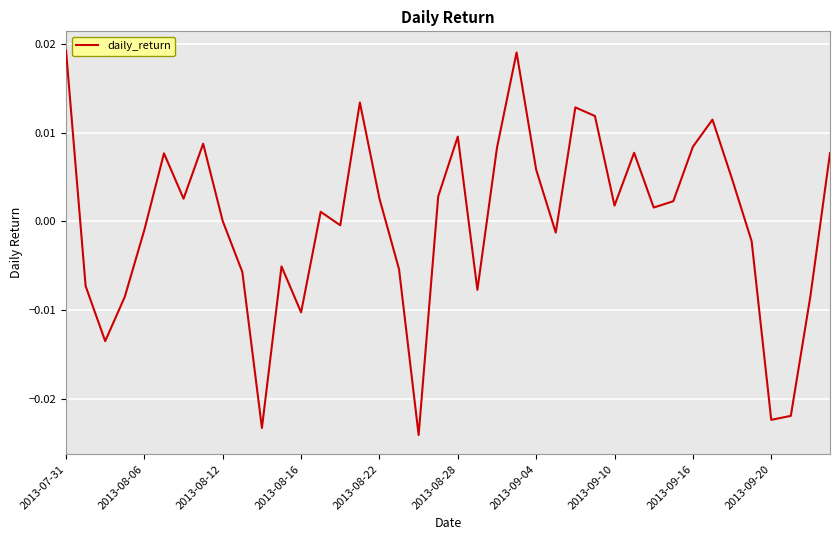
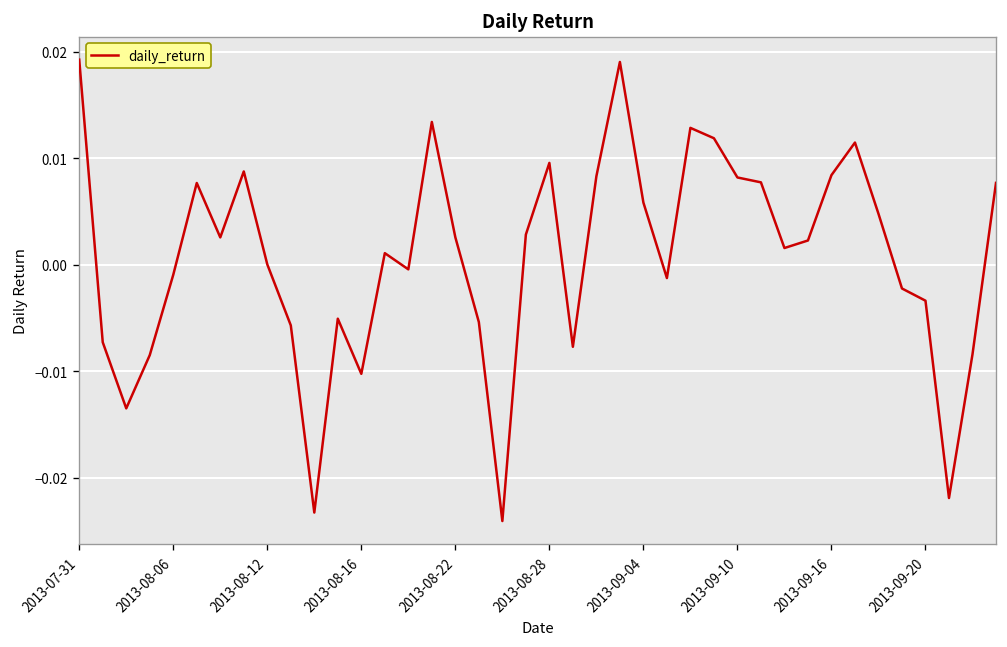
2013-09-10: 0.002 -> 0.008
2013-09-20: -0.022 -> -0.003
